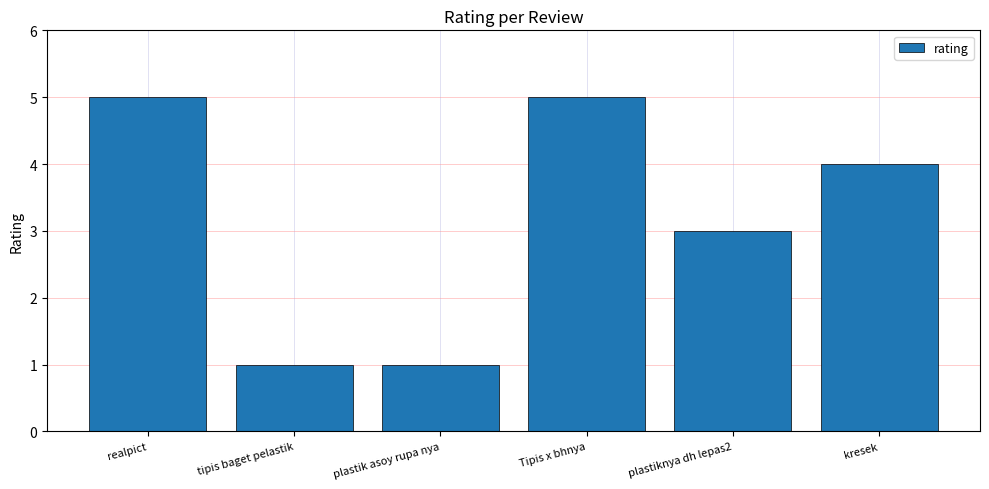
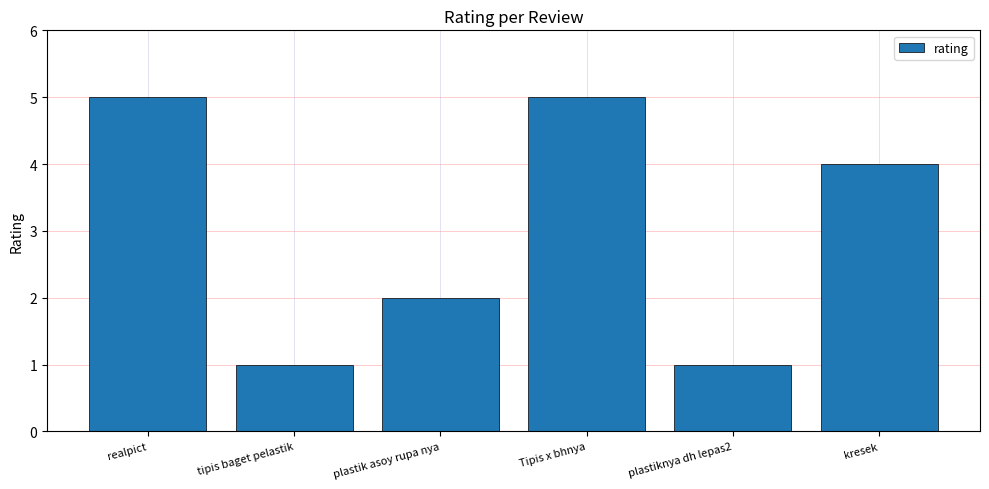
plastik asoy rupa nya: 1 -> 2
plastiknya dh lepas2: 3 -> 1
